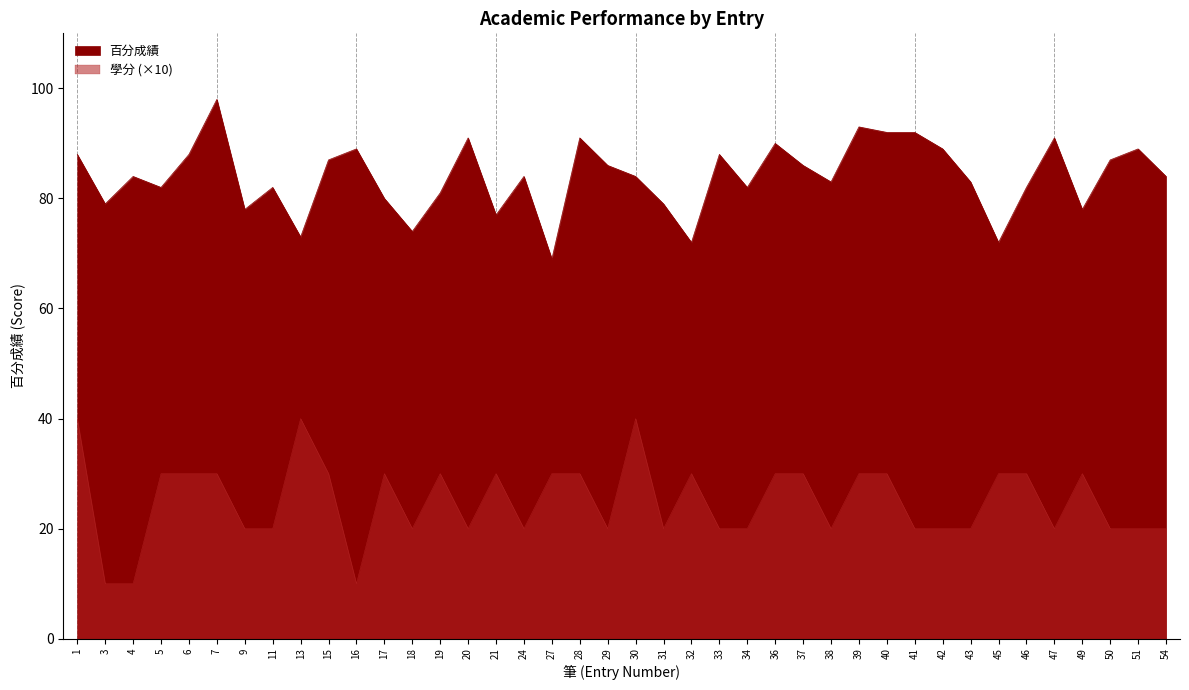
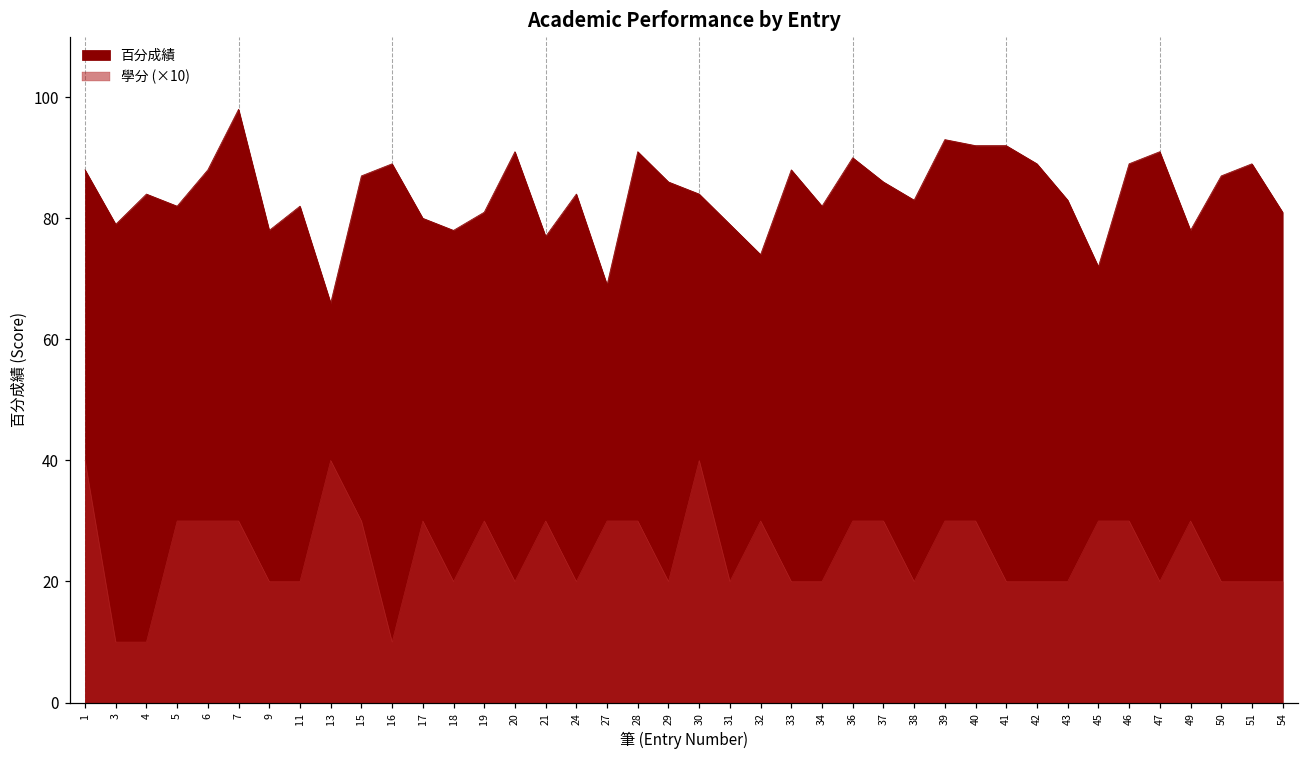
百分成績, 13: 73 -> 66
百分成績, 18: 74 -> 78
百分成績, 32: 72 -> 74
百分成績, 46: 82 -> 89
百分成績, 54: 84 -> 81
